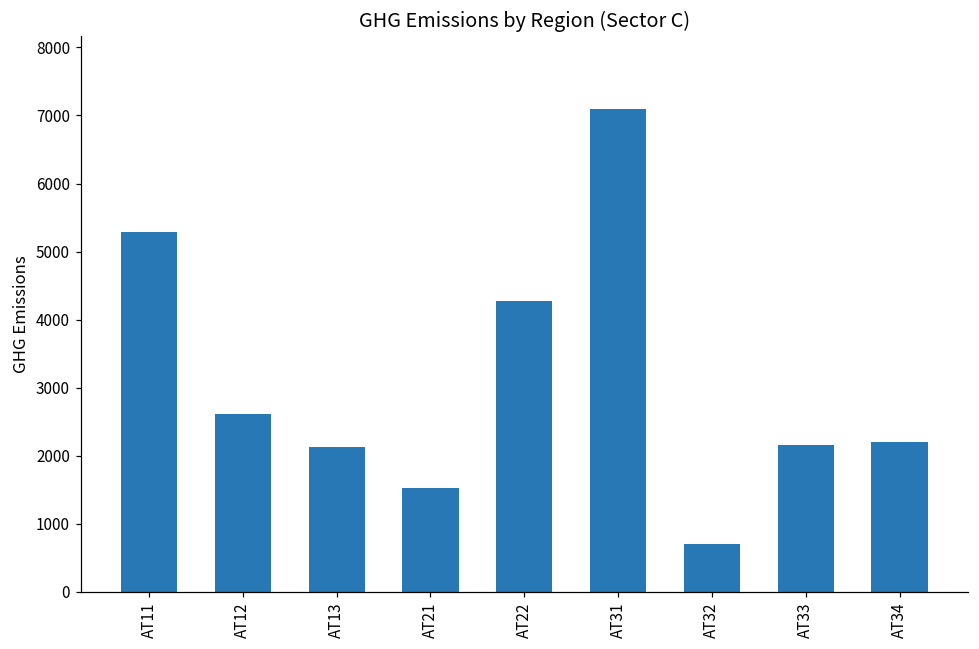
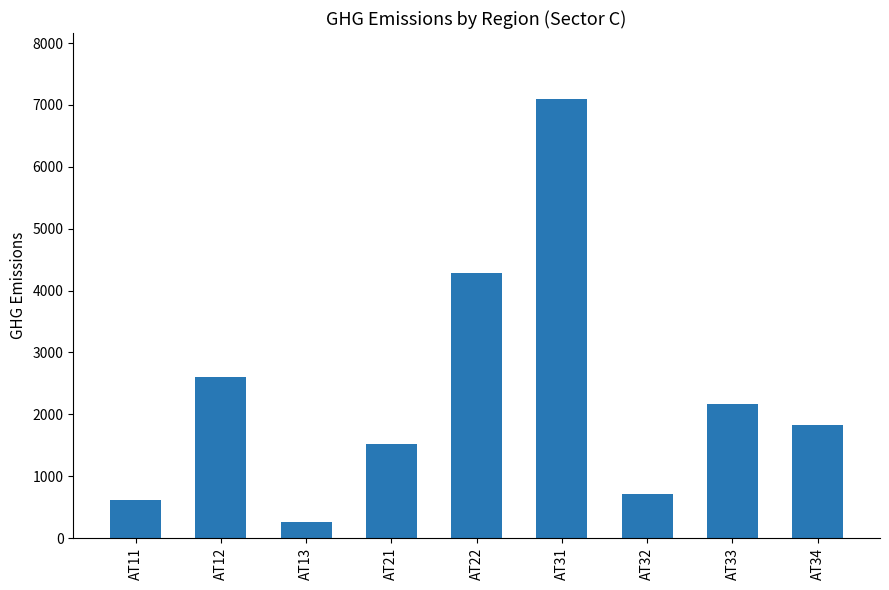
AT11: 5300 -> 600
AT13: 2100 -> 300
AT34: 2200 -> 1800
